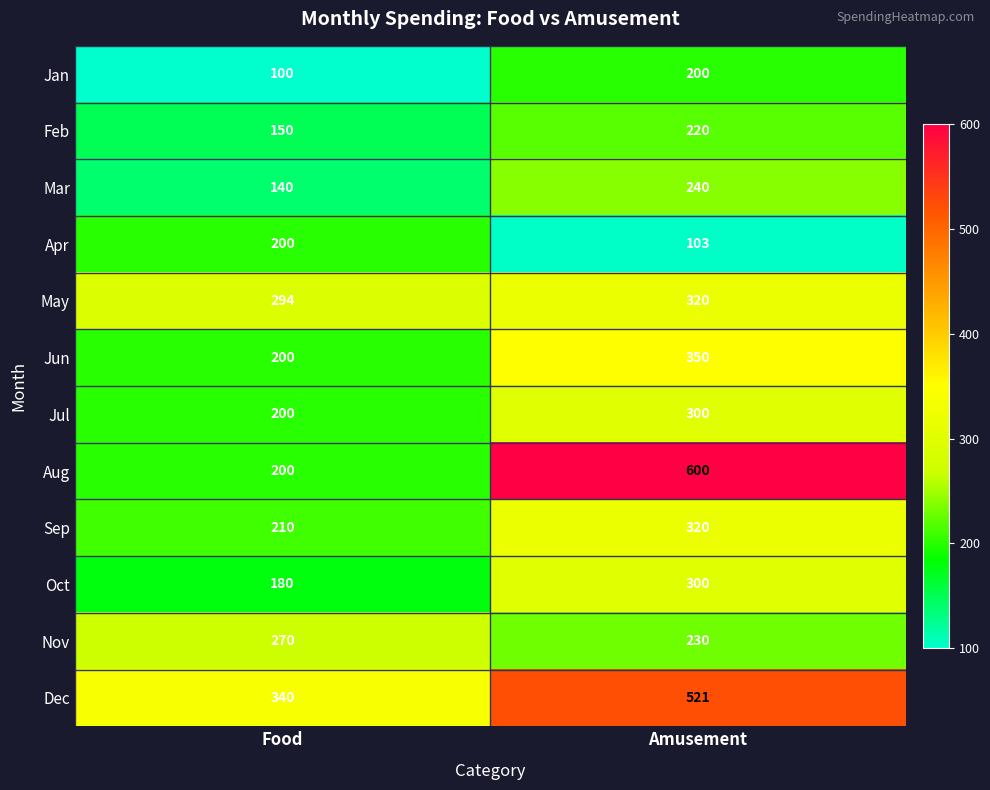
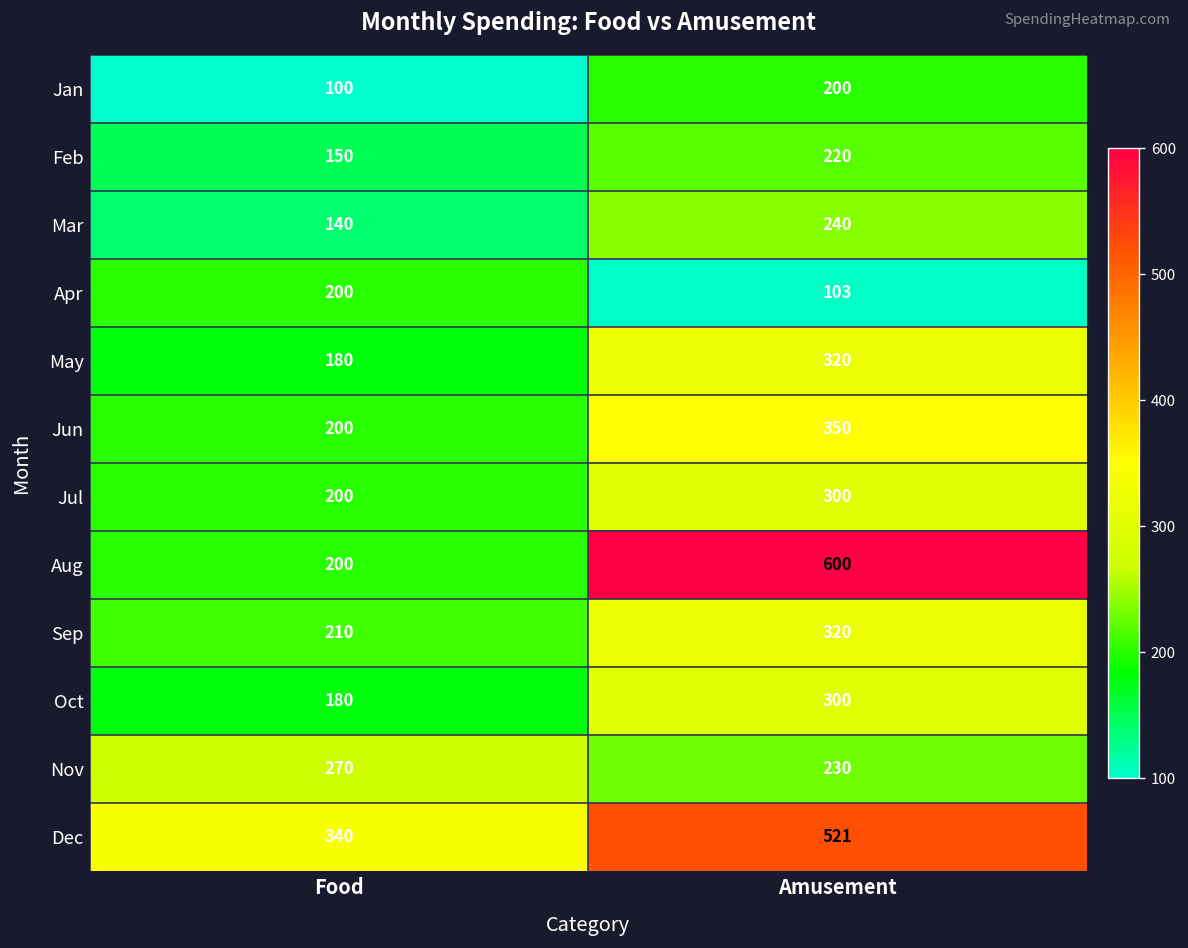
May, Food: 294 -> 180
